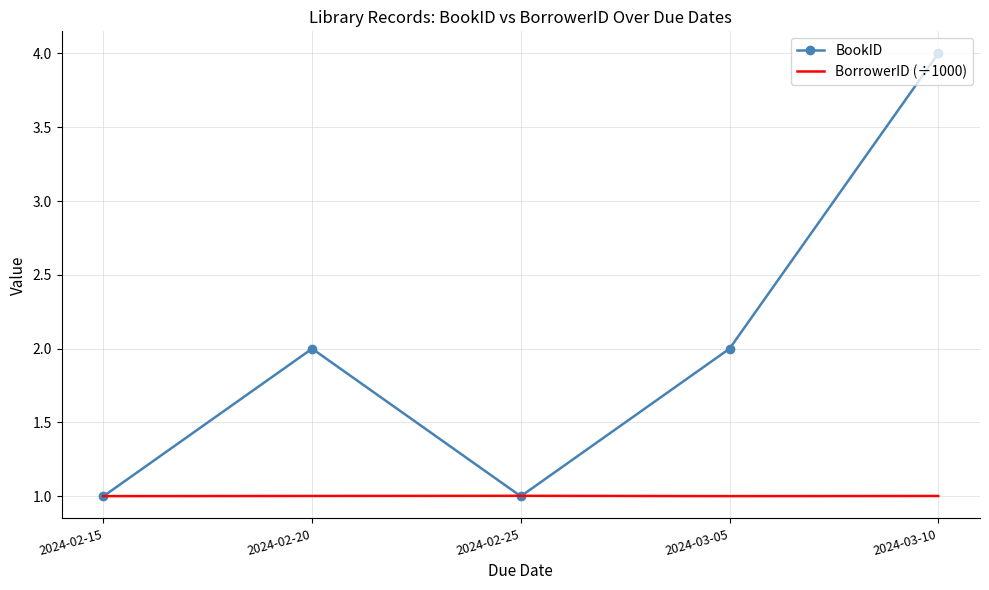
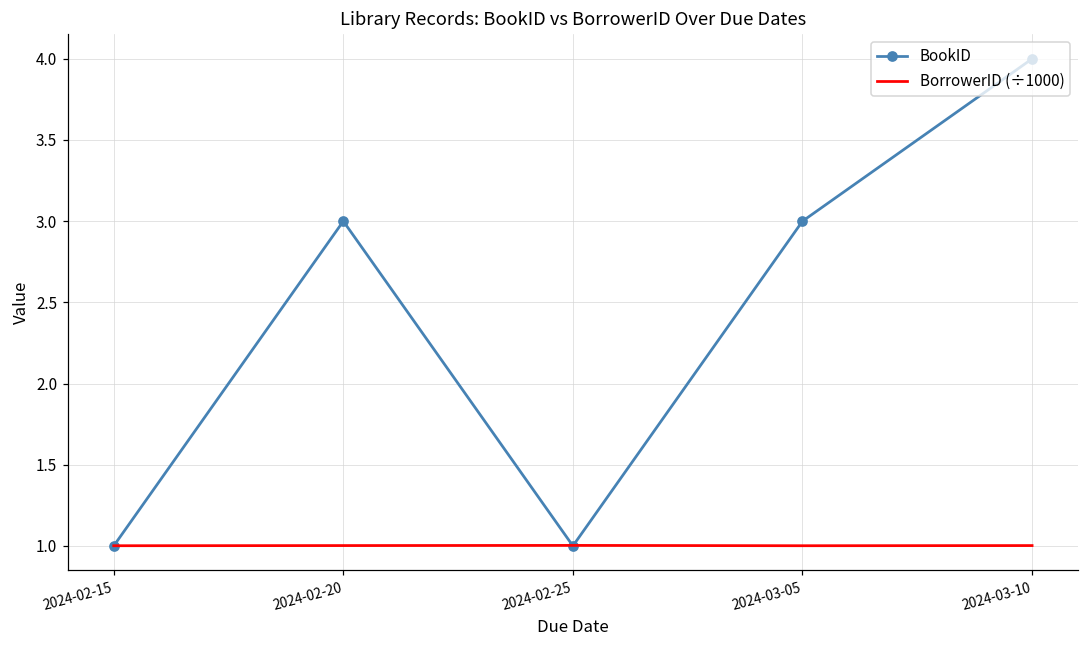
BookID, 2024-02-20: 2 -> 3
BookID, 2024-03-05: 2 -> 3
